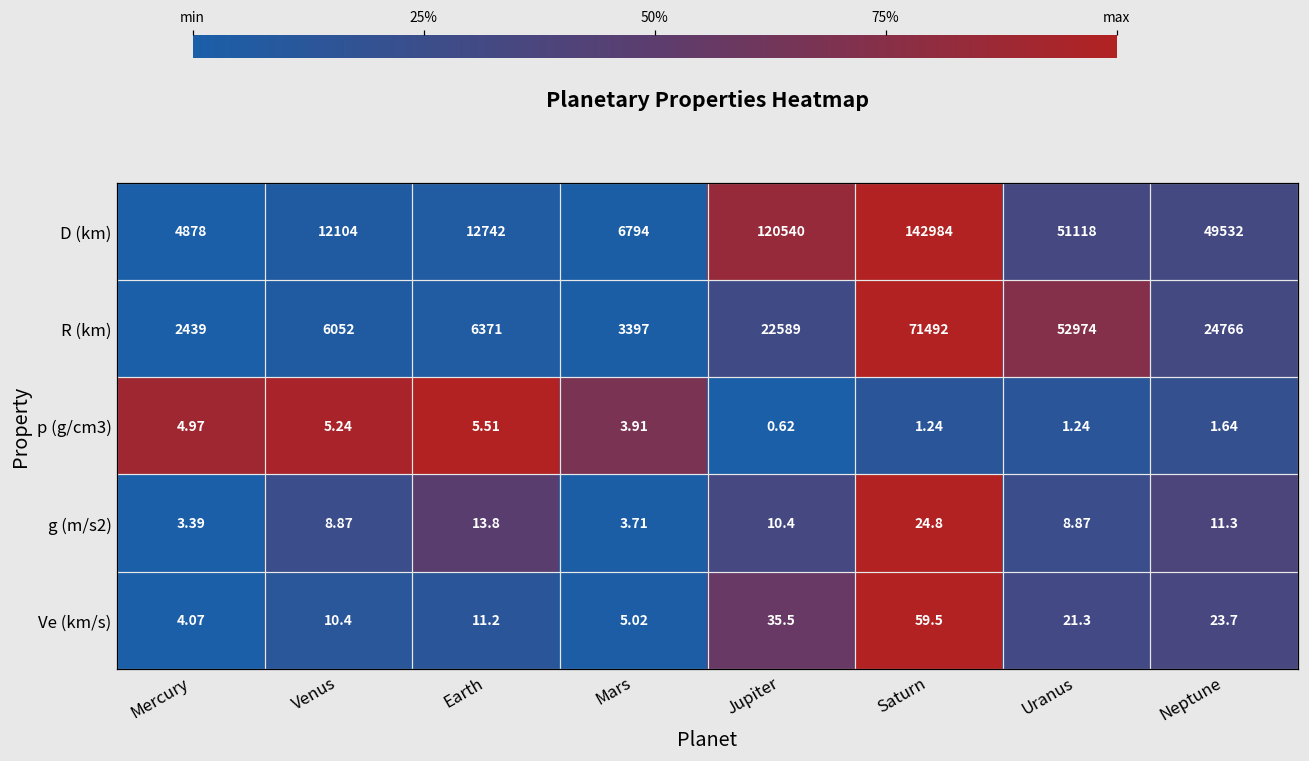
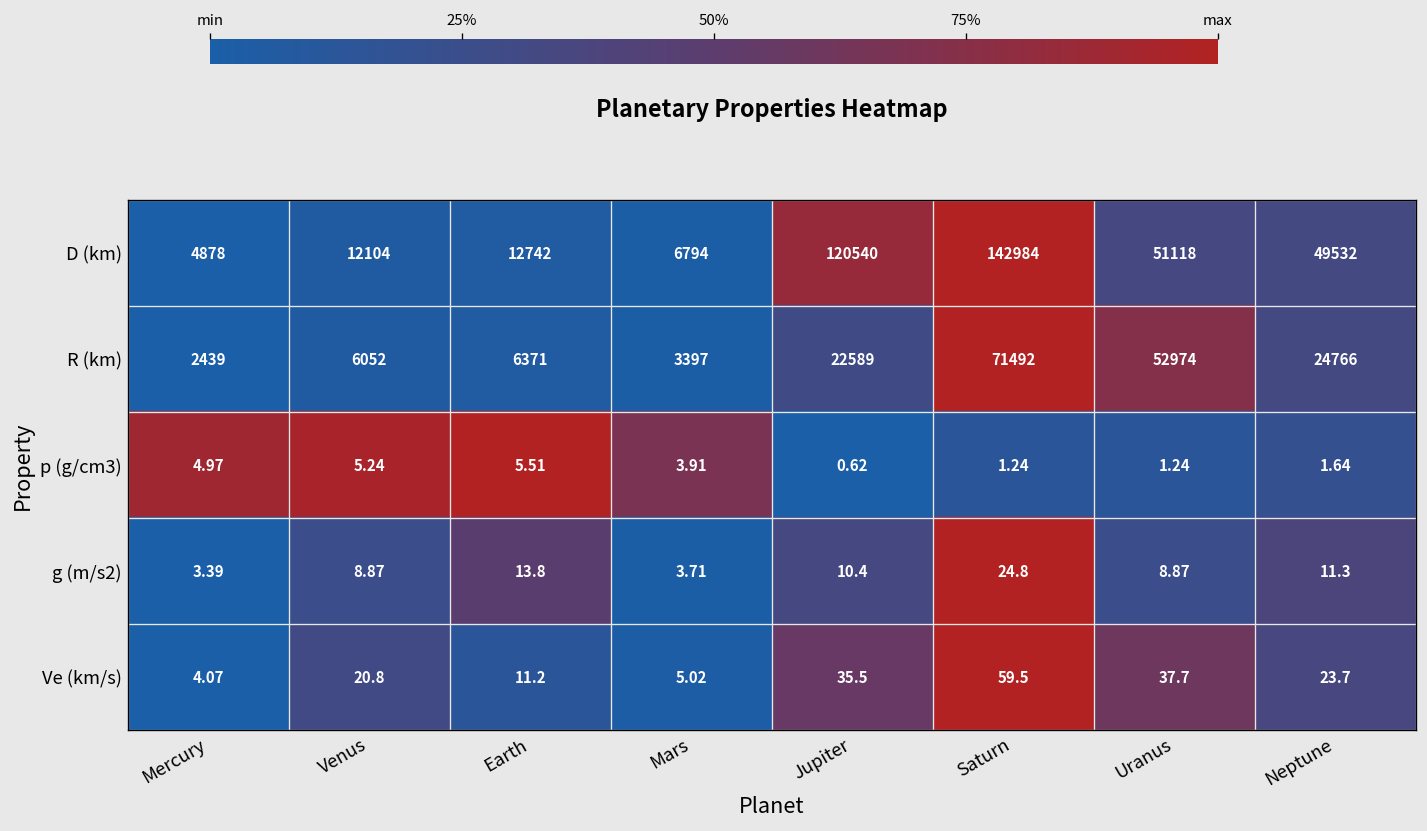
Ve (km/s), Venus: 10.4 -> 20.8
Ve (km/s), Uranus: 21.3 -> 37.7
